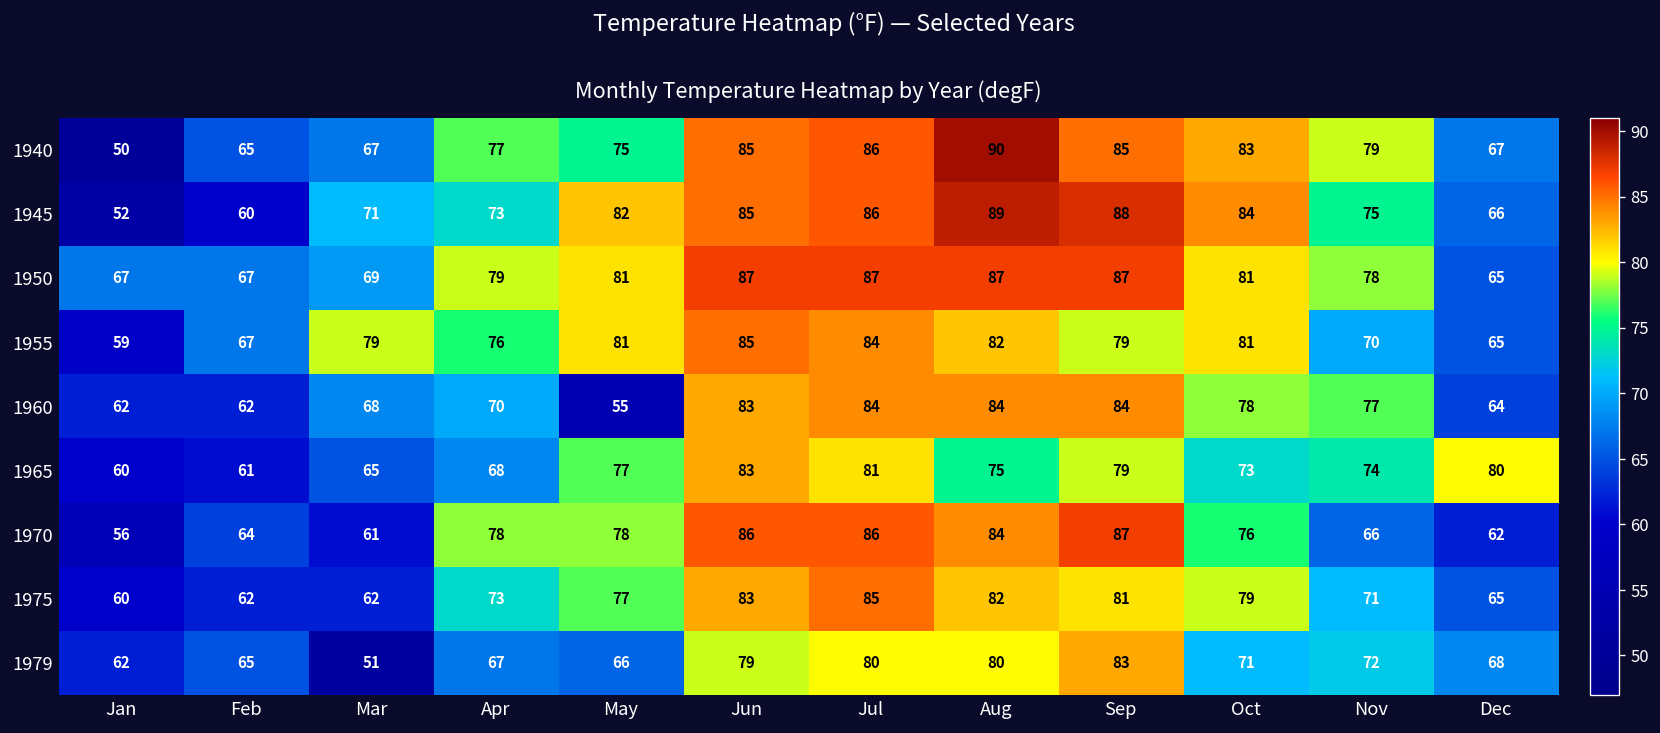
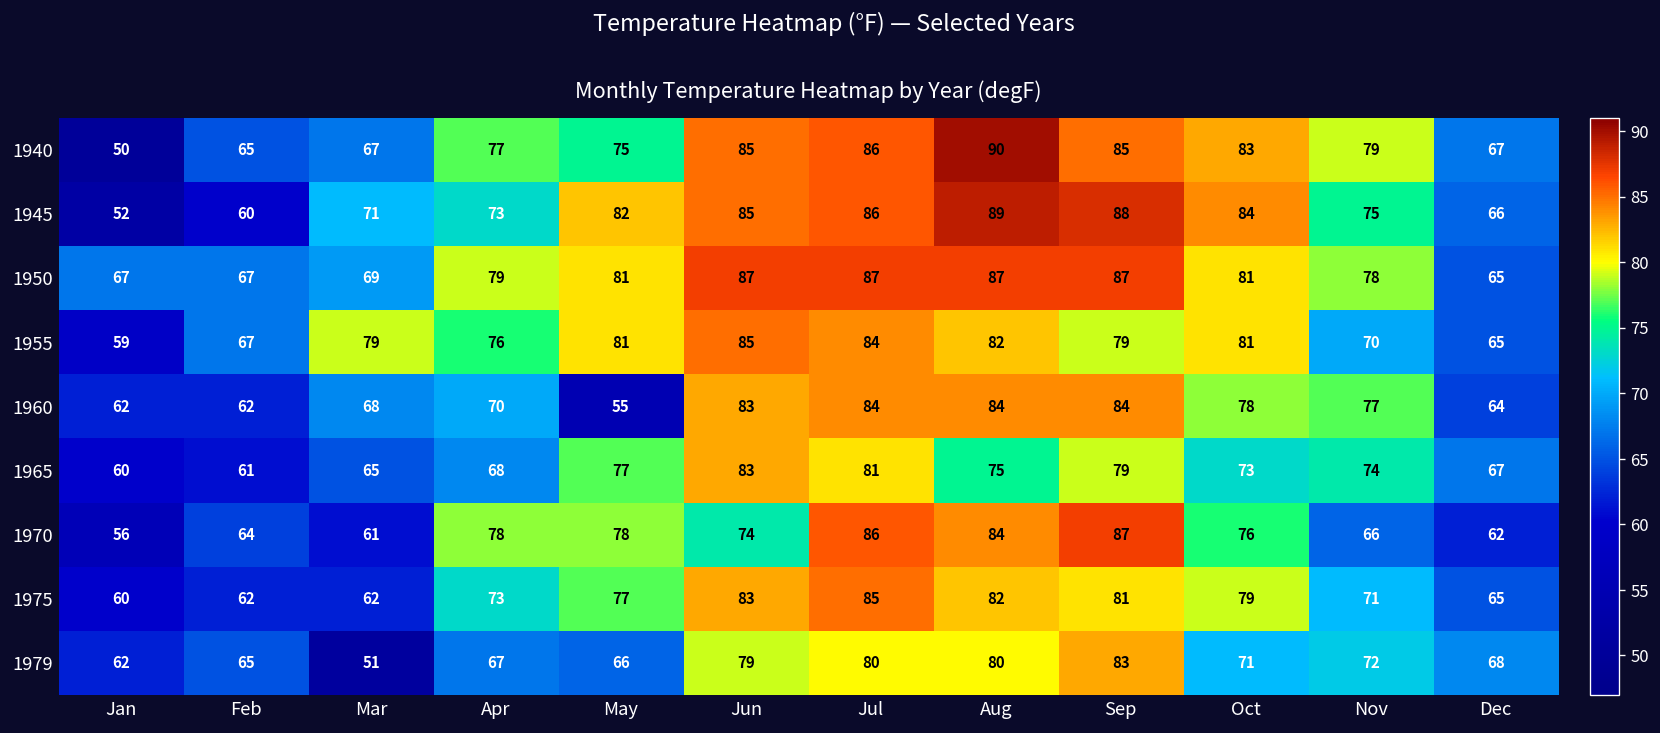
1965, Dec: 80 -> 67
1970, Jun: 86 -> 74
